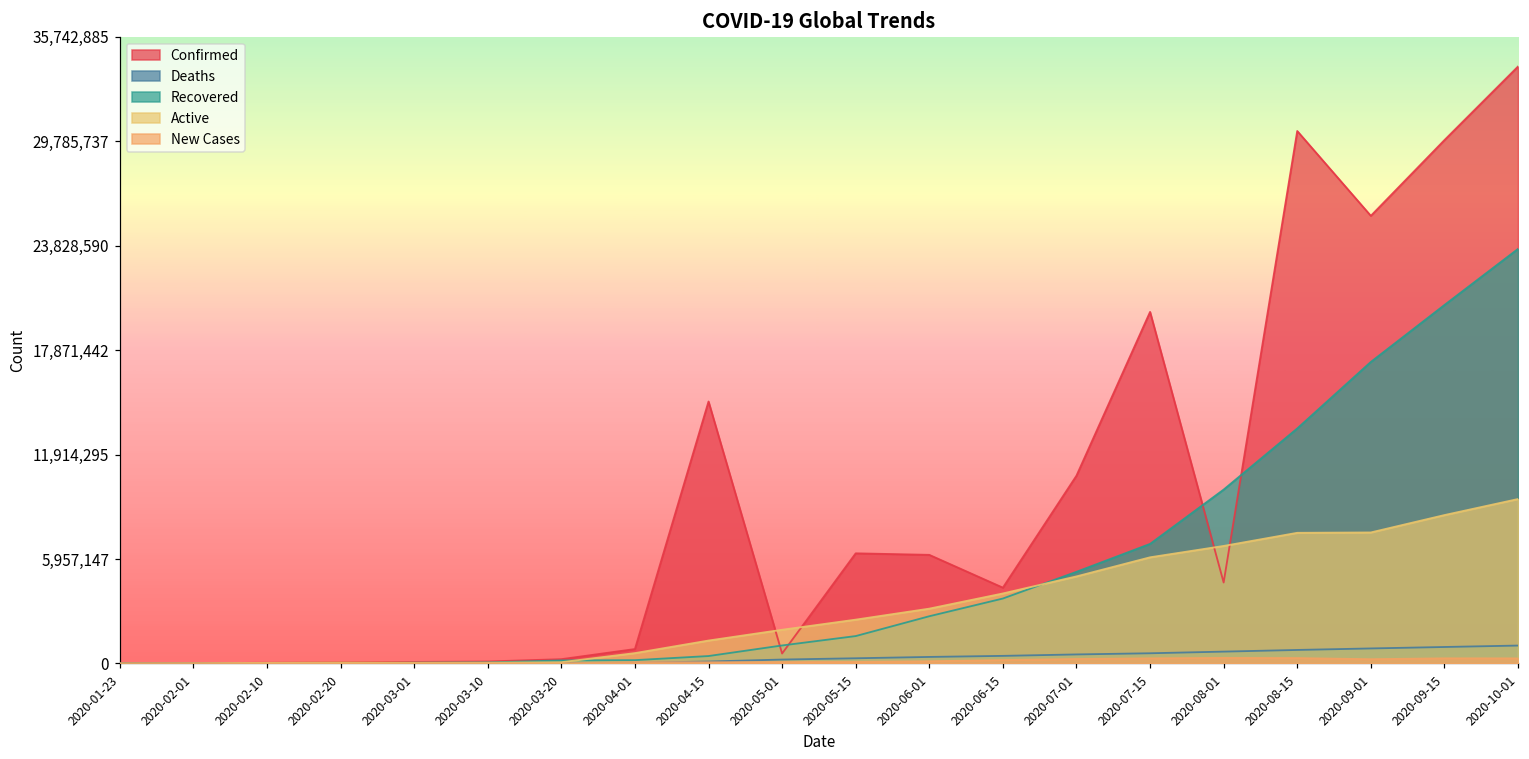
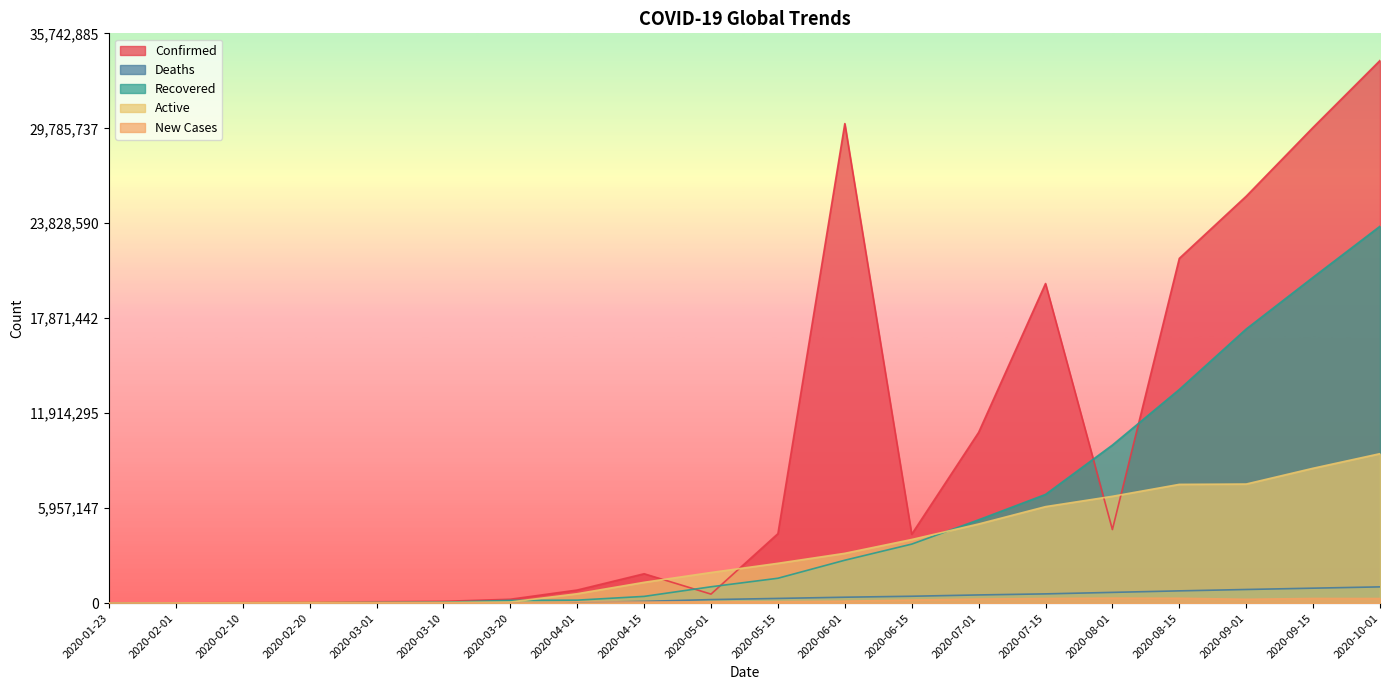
Confirmed, 2020-04-15: 14,900,000 -> 1,800,000
Confirmed, 2020-05-15: 6,300,000 -> 4,400,000
Confirmed, 2020-06-01: 6,200,000 -> 30,100,000
Confirmed, 2020-08-15: 30,400,000 -> 21,600,000
